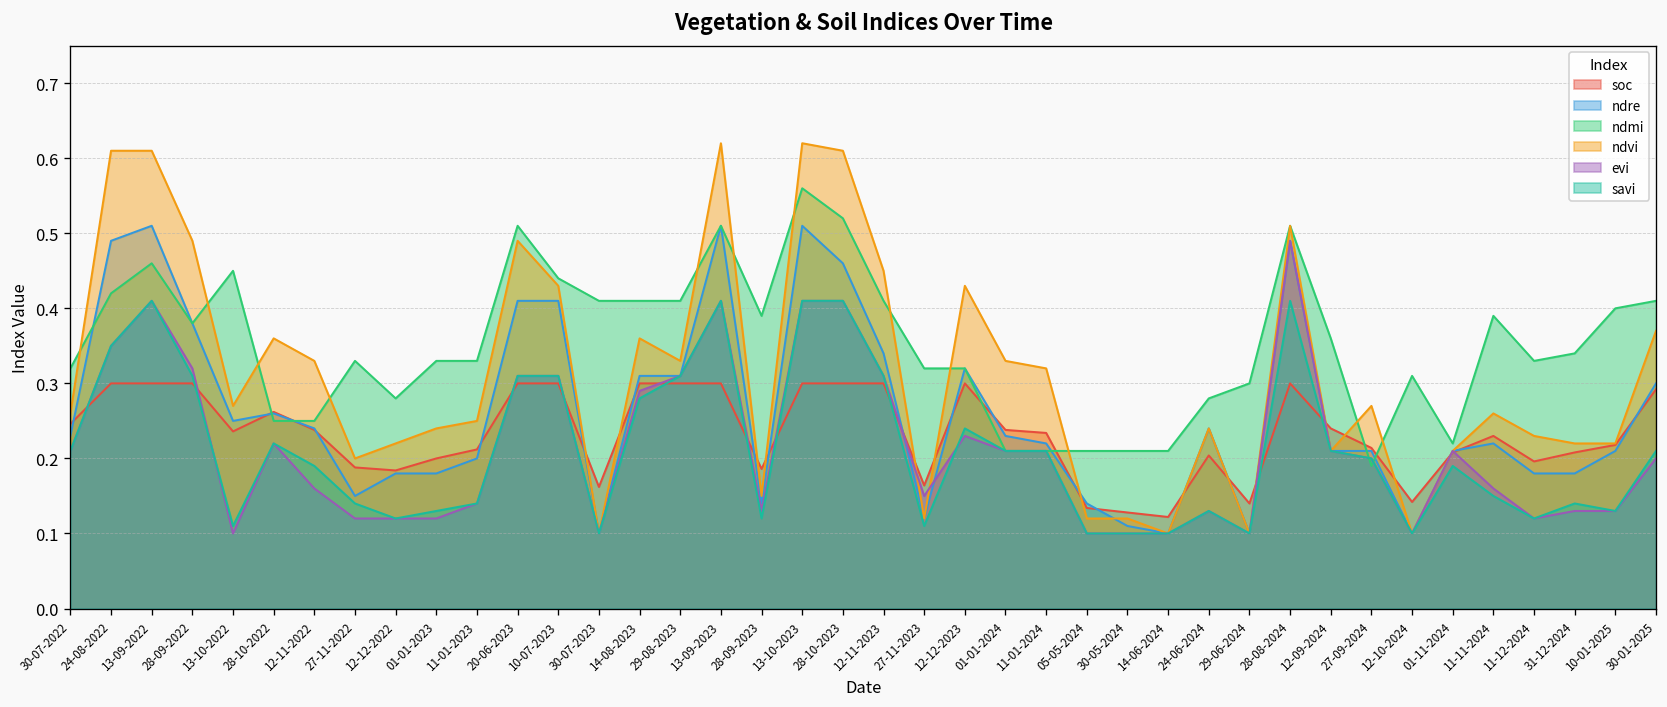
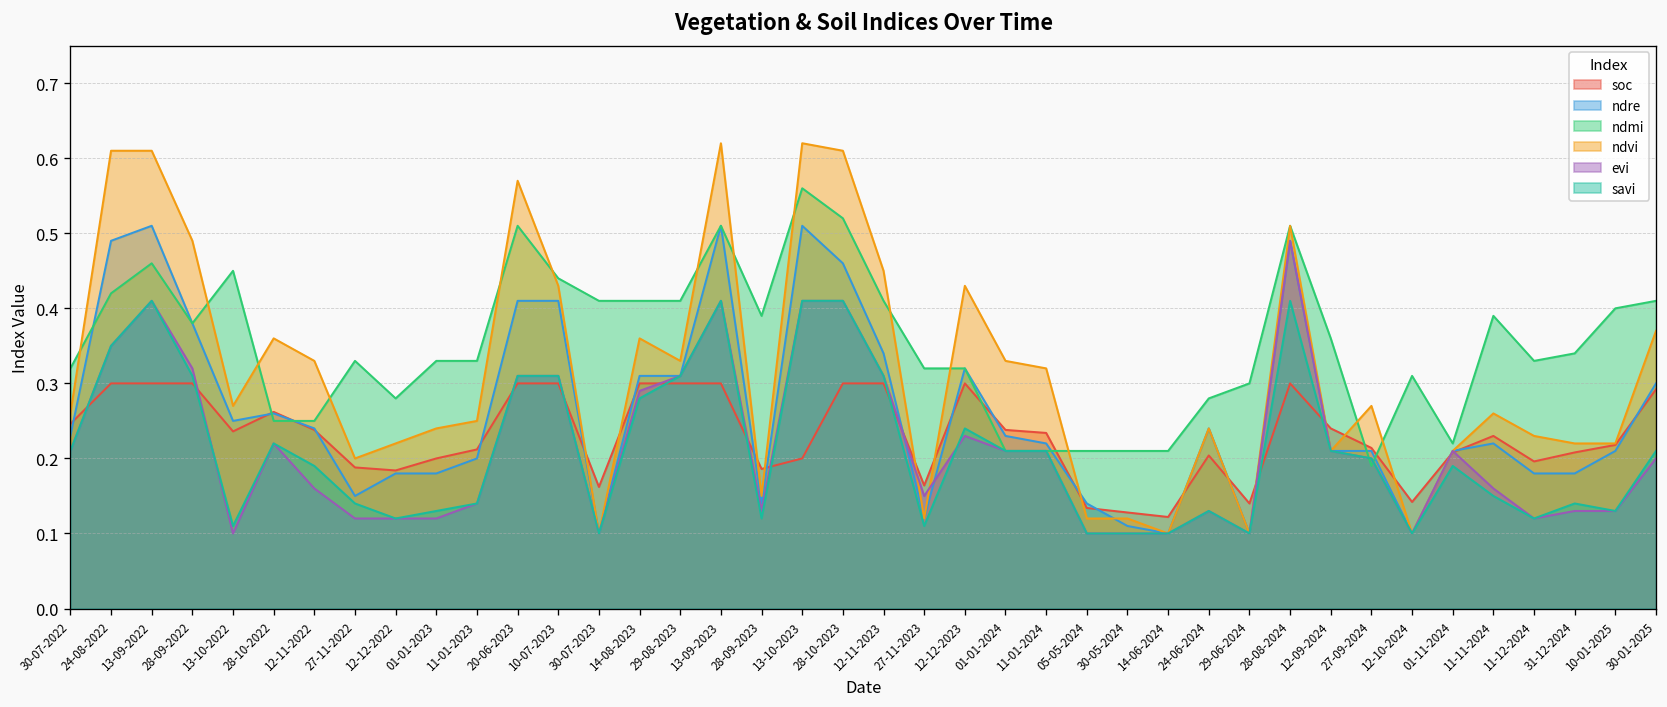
ndvi, 20-06-2023: 0.49 -> 0.57
soc, 13-10-2023: 0.3 -> 0.2
